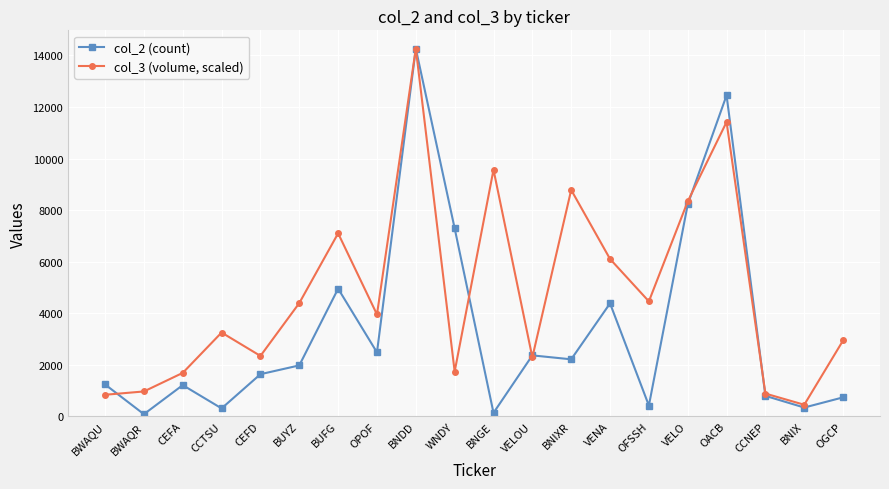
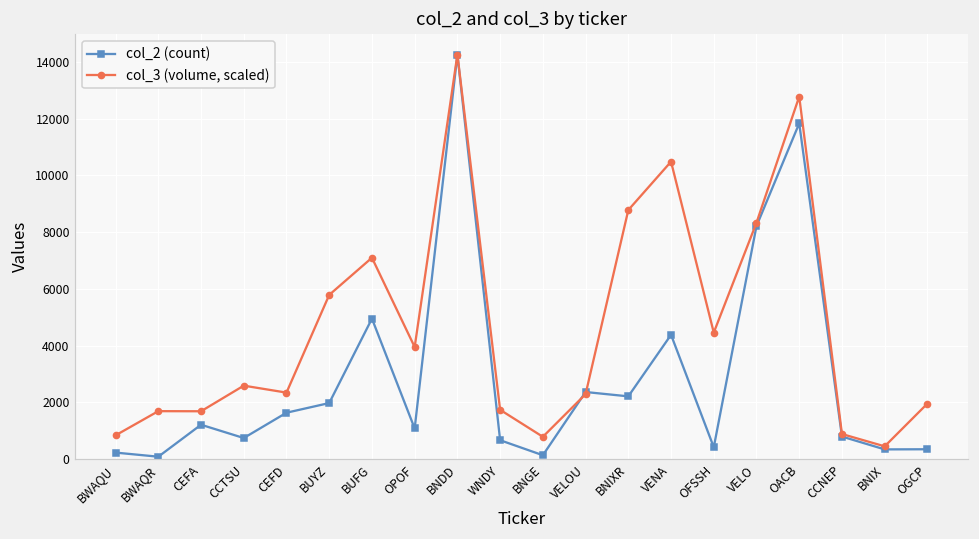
col_2 (count), BWAQU: 1200 -> 200
col_3 (volume, scaled), BWAQR: 1000 -> 1700
col_2 (count), CCTSU: 300 -> 700
col_3 (volume, scaled), CCTSU: 3200 -> 2600
col_3 (volume, scaled), BUYZ: 4400 -> 5800
col_2 (count), OPOF: 2500 -> 1100
col_2 (count), WNDY: 7300 -> 700
col_3 (volume, scaled), BNGE: 9600 -> 800
col_3 (volume, scaled), VENA: 6100 -> 10500
col_2 (count), OACB: 12500 -> 11800
col_3 (volume, scaled), OACB: 11400 -> 12800
col_2 (count), OGCP: 700 -> 300
col_3 (volume, scaled), OGCP: 2900 -> 2000
